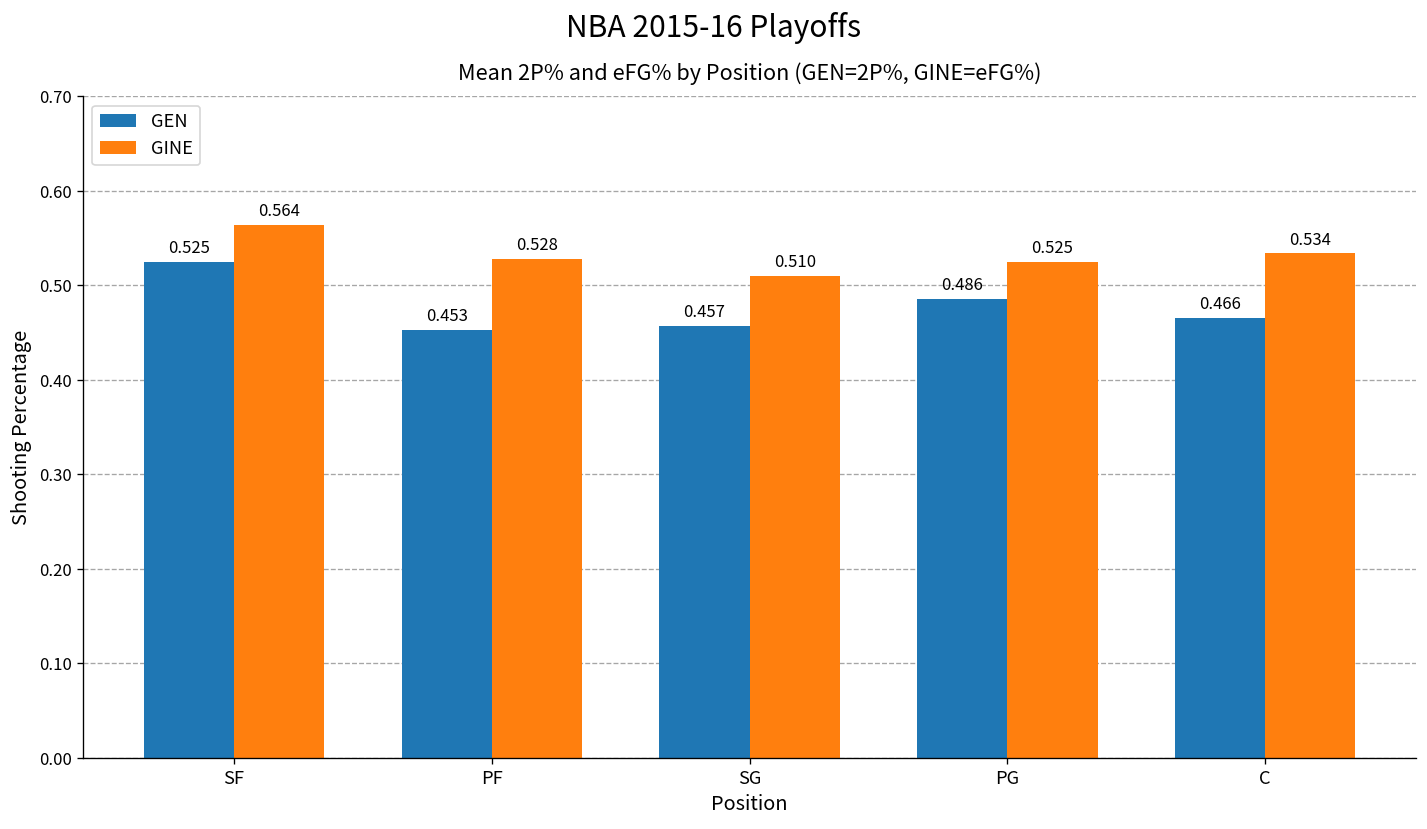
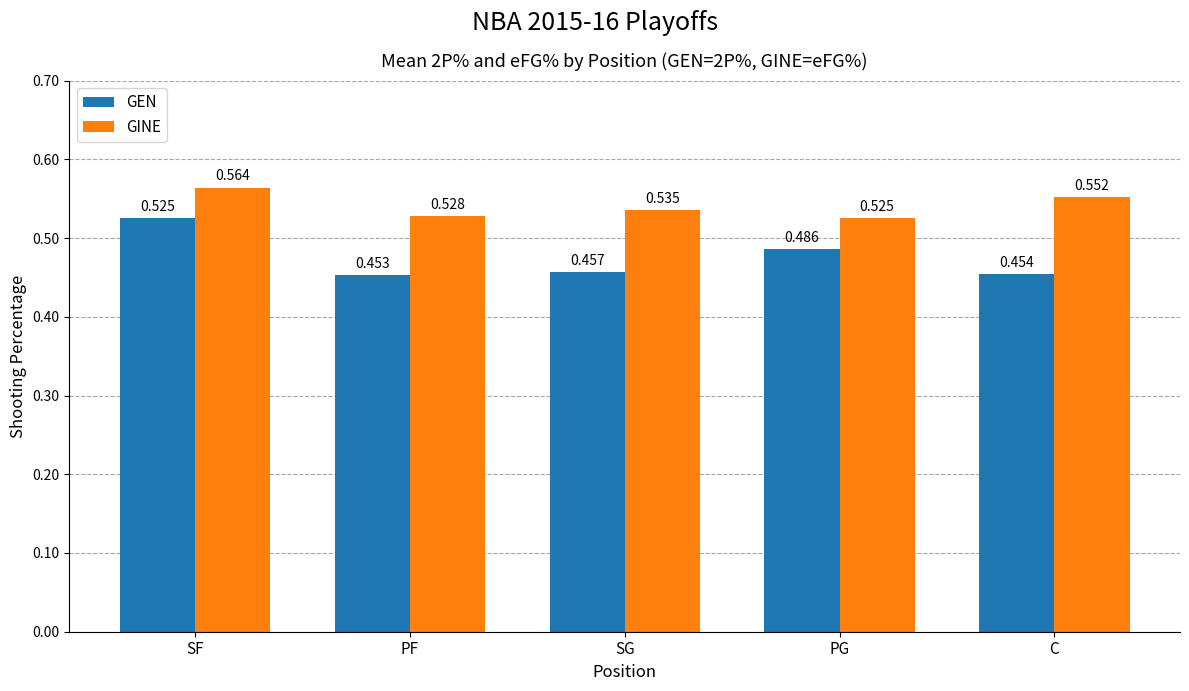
GINE, SG: 0.510 -> 0.535
GEN, C: 0.466 -> 0.454
GINE, C: 0.534 -> 0.552
